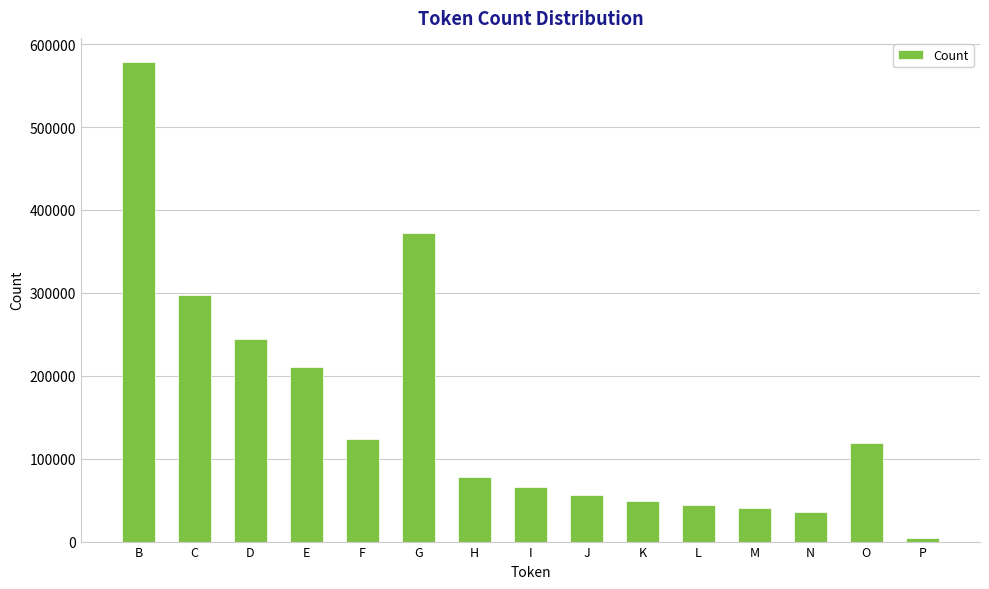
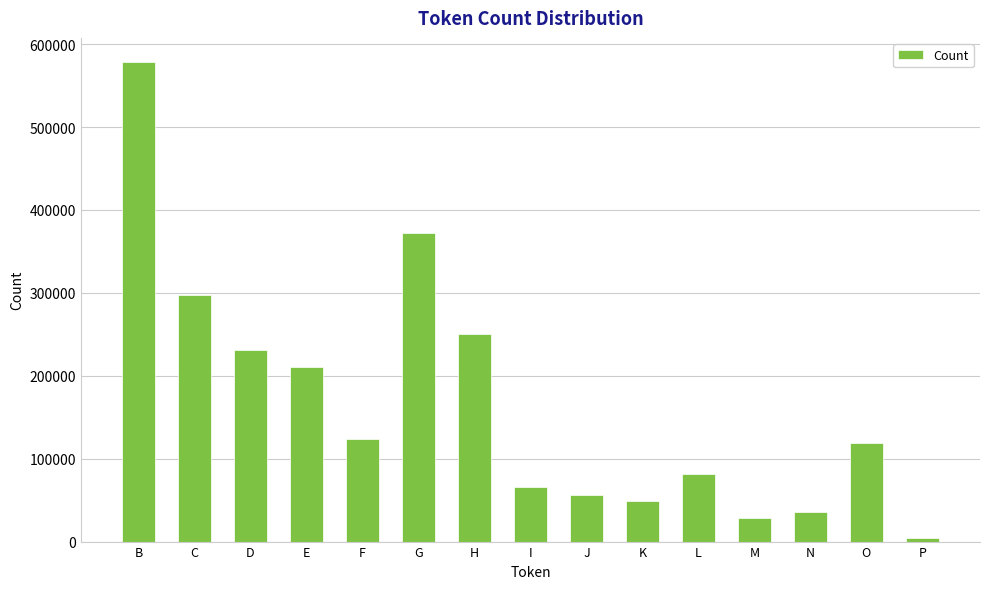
D: 240000 -> 230000
H: 80000 -> 250000
L: 40000 -> 80000
M: 40000 -> 30000
